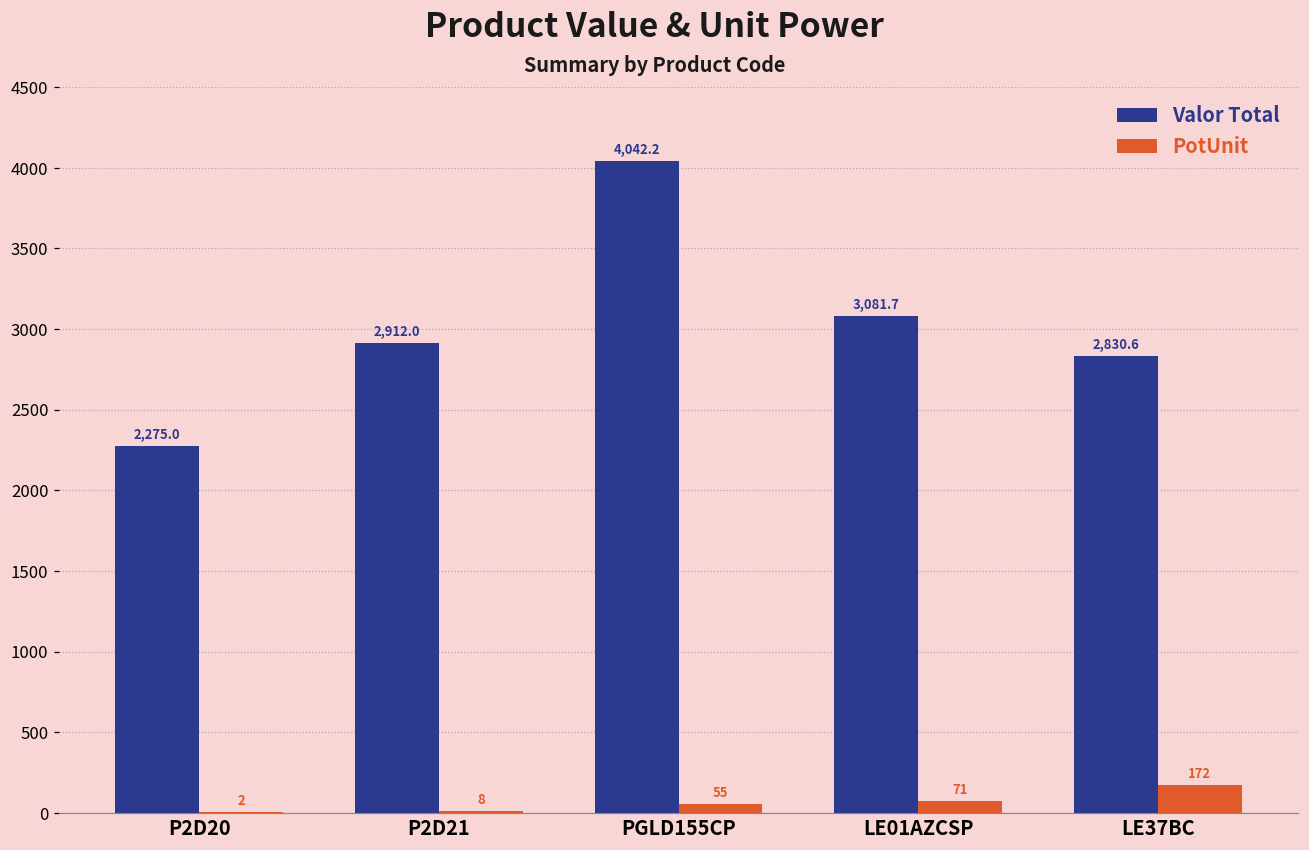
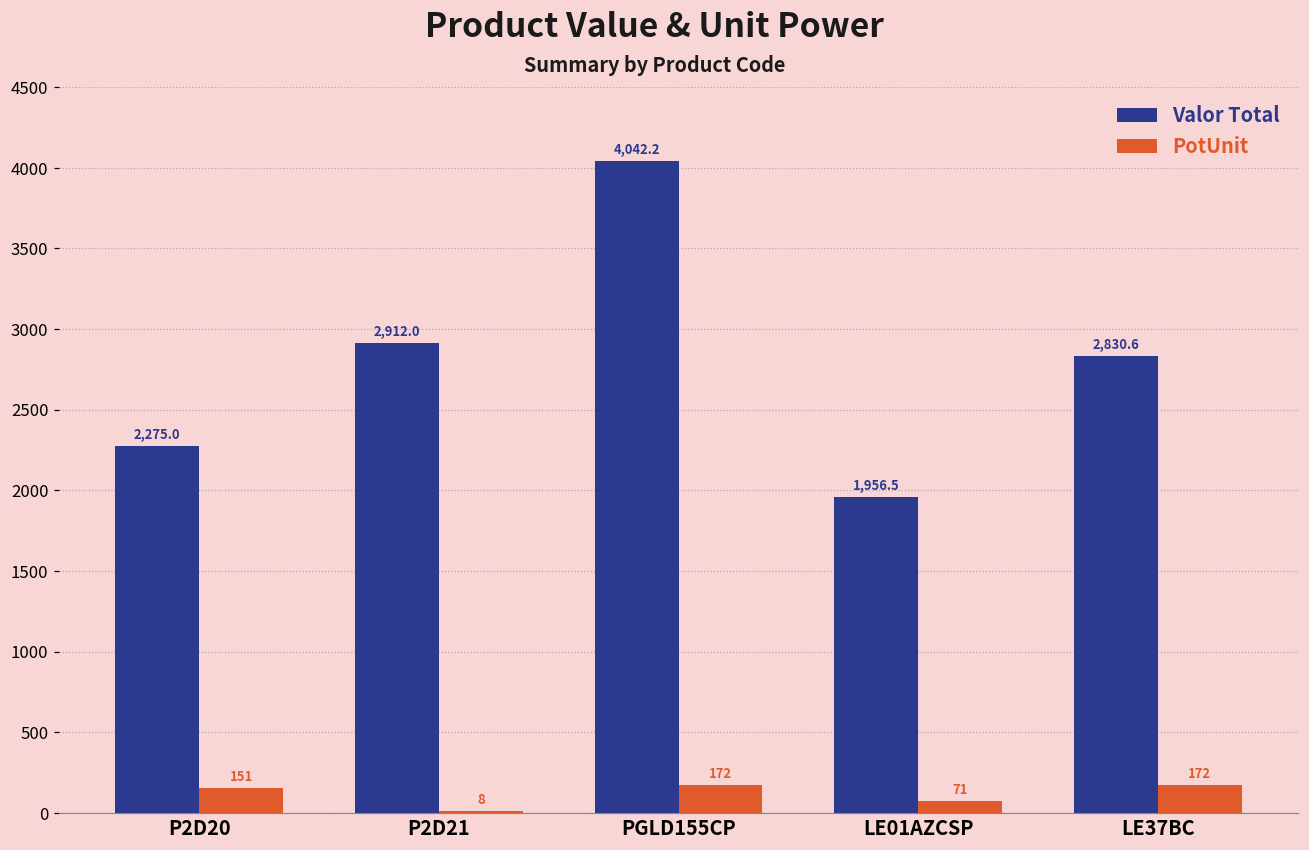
PotUnit, P2D20: 2 -> 151
PotUnit, PGLD155CP: 55 -> 172
Valor Total, LE01AZCSP: 3,081.7 -> 1,956.5
